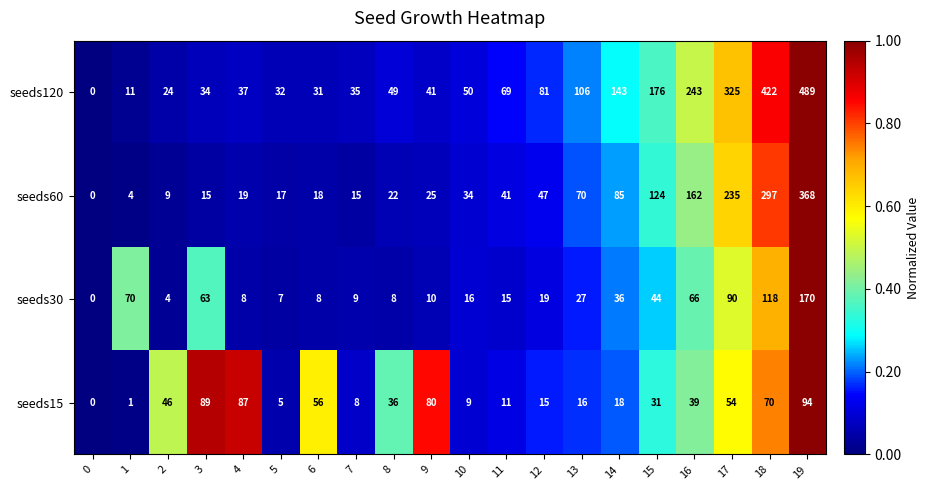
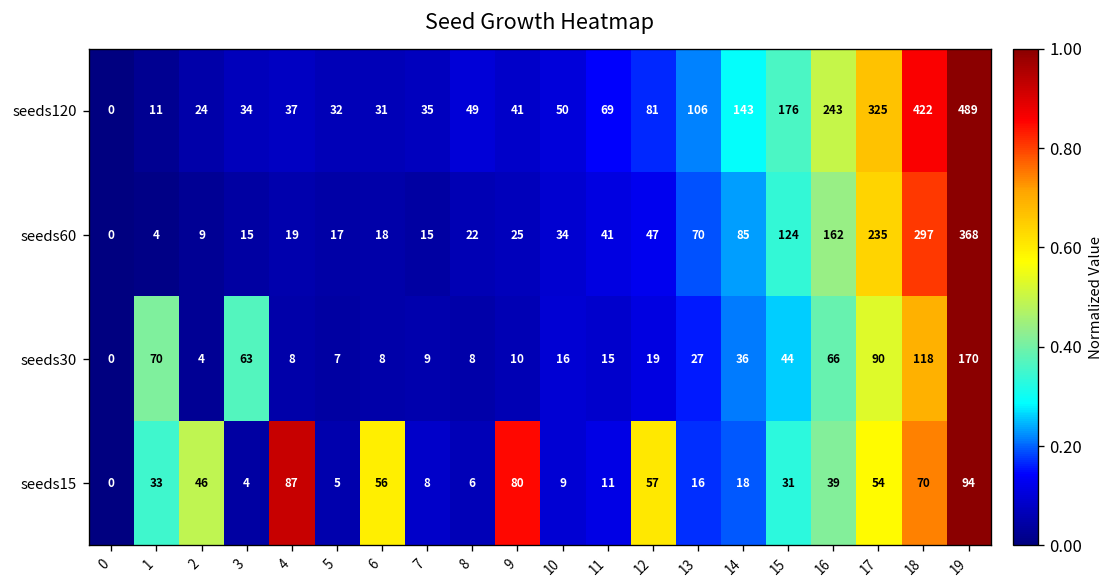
seeds15, 1: 1 -> 33
seeds15, 3: 89 -> 4
seeds15, 8: 36 -> 6
seeds15, 12: 15 -> 57
